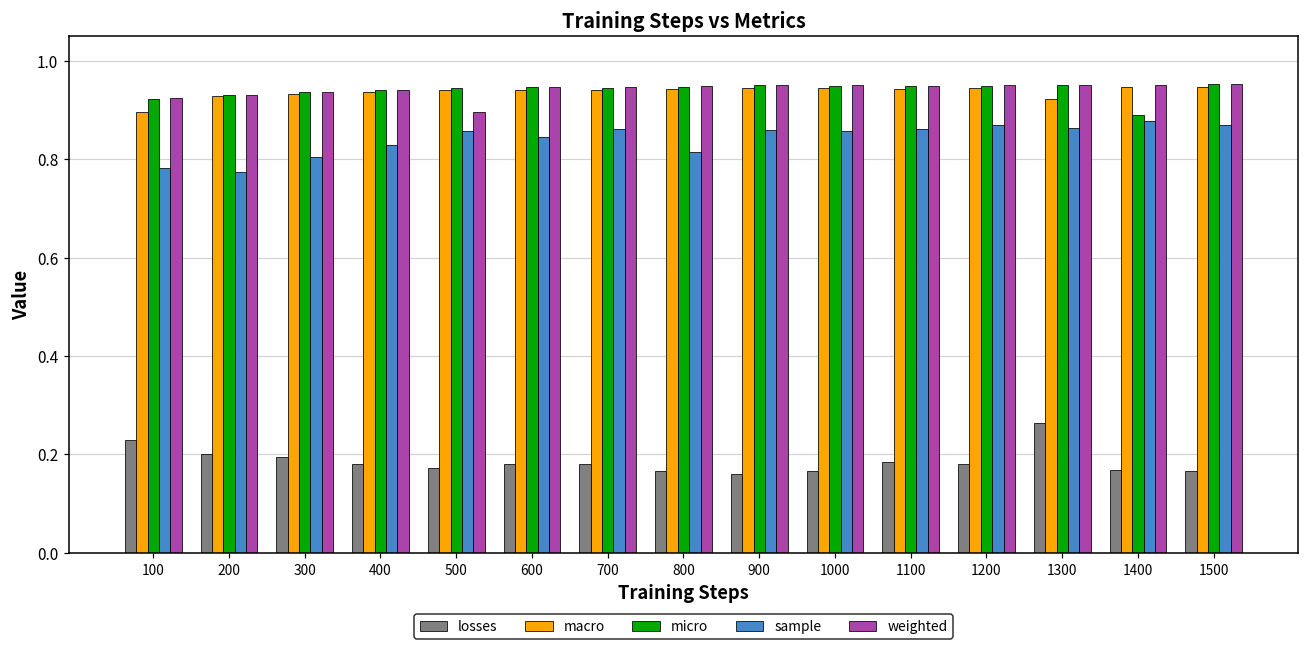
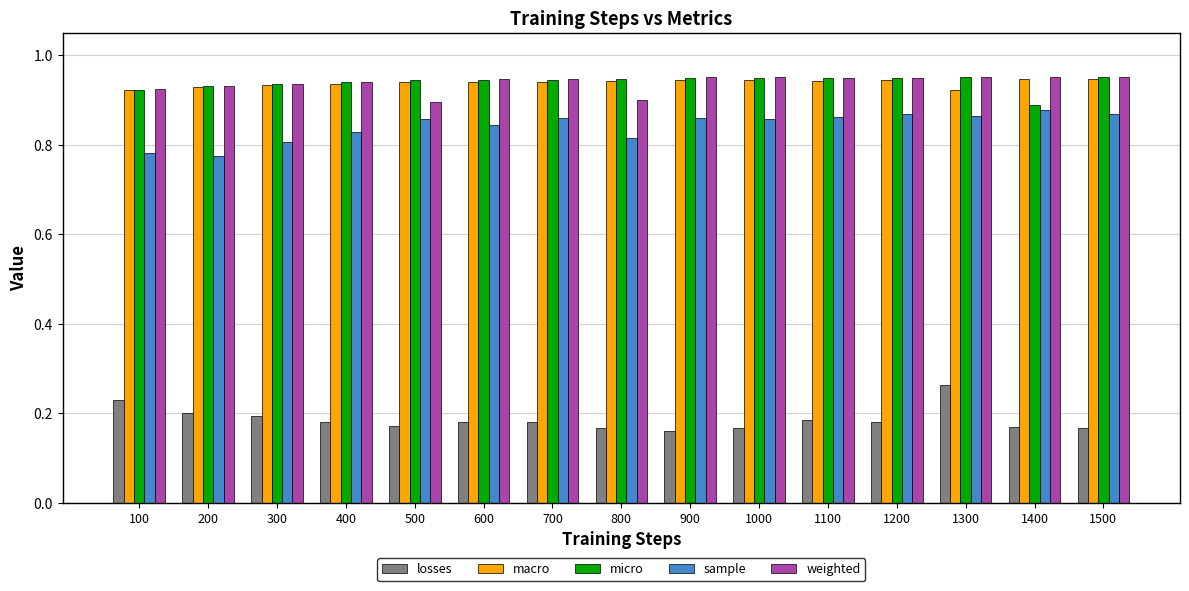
macro, 100: 0.90 -> 0.92
weighted, 800: 0.95 -> 0.90
